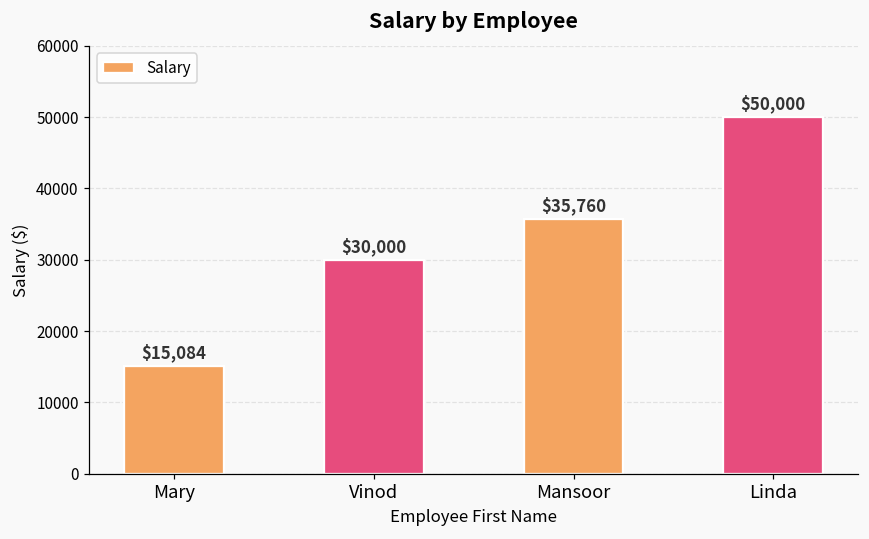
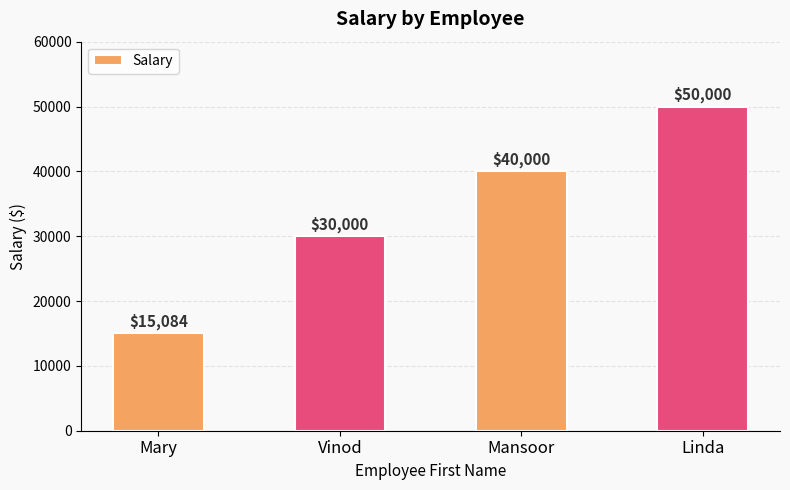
Mansoor: $35,760 -> $40,000
